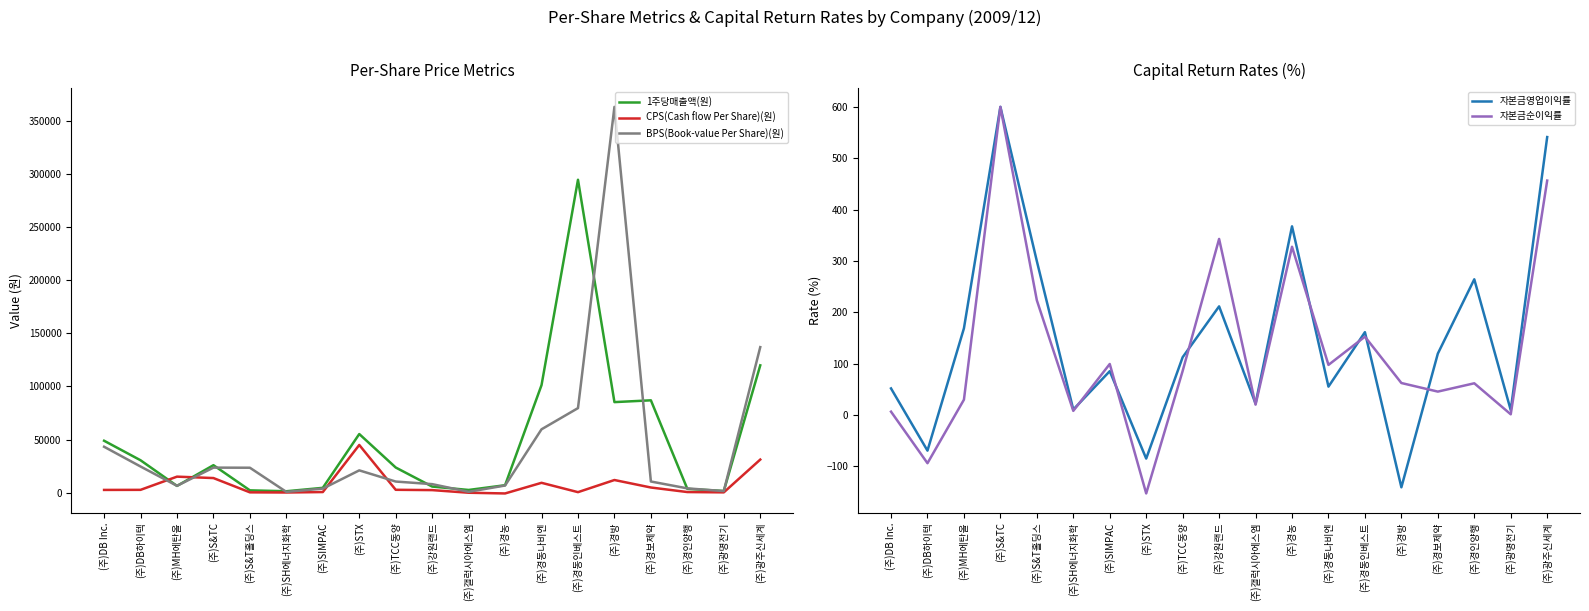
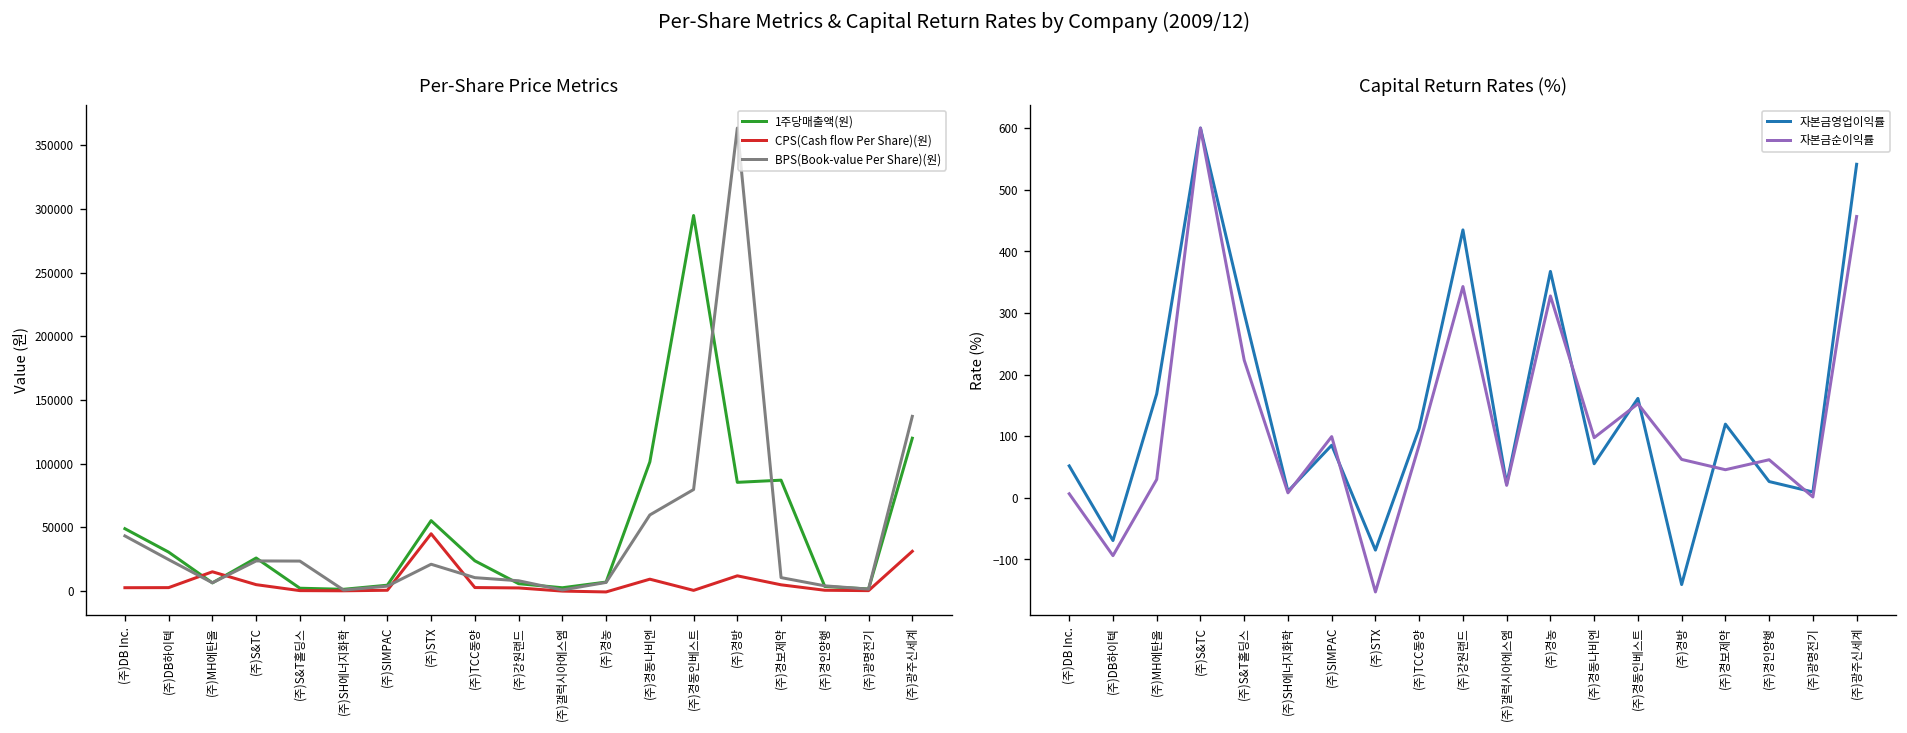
Per-Share Price Metrics, CPS(Cash flow Per Share)(원), (주)S&TC: 14000 -> 5000
Capital Return Rates (%), 자본금영업이익률, (주)강원랜드: 210 -> 430
Capital Return Rates (%), 자본금영업이익률, (주)경인양행: 260 -> 30
